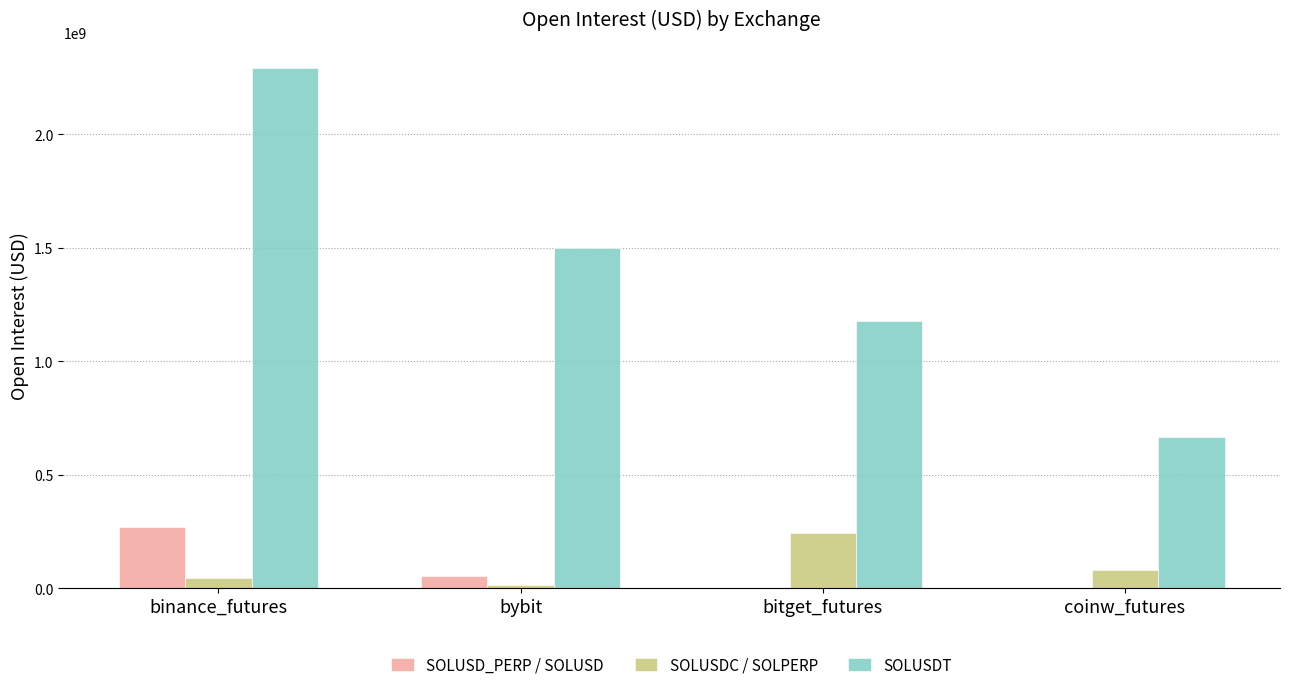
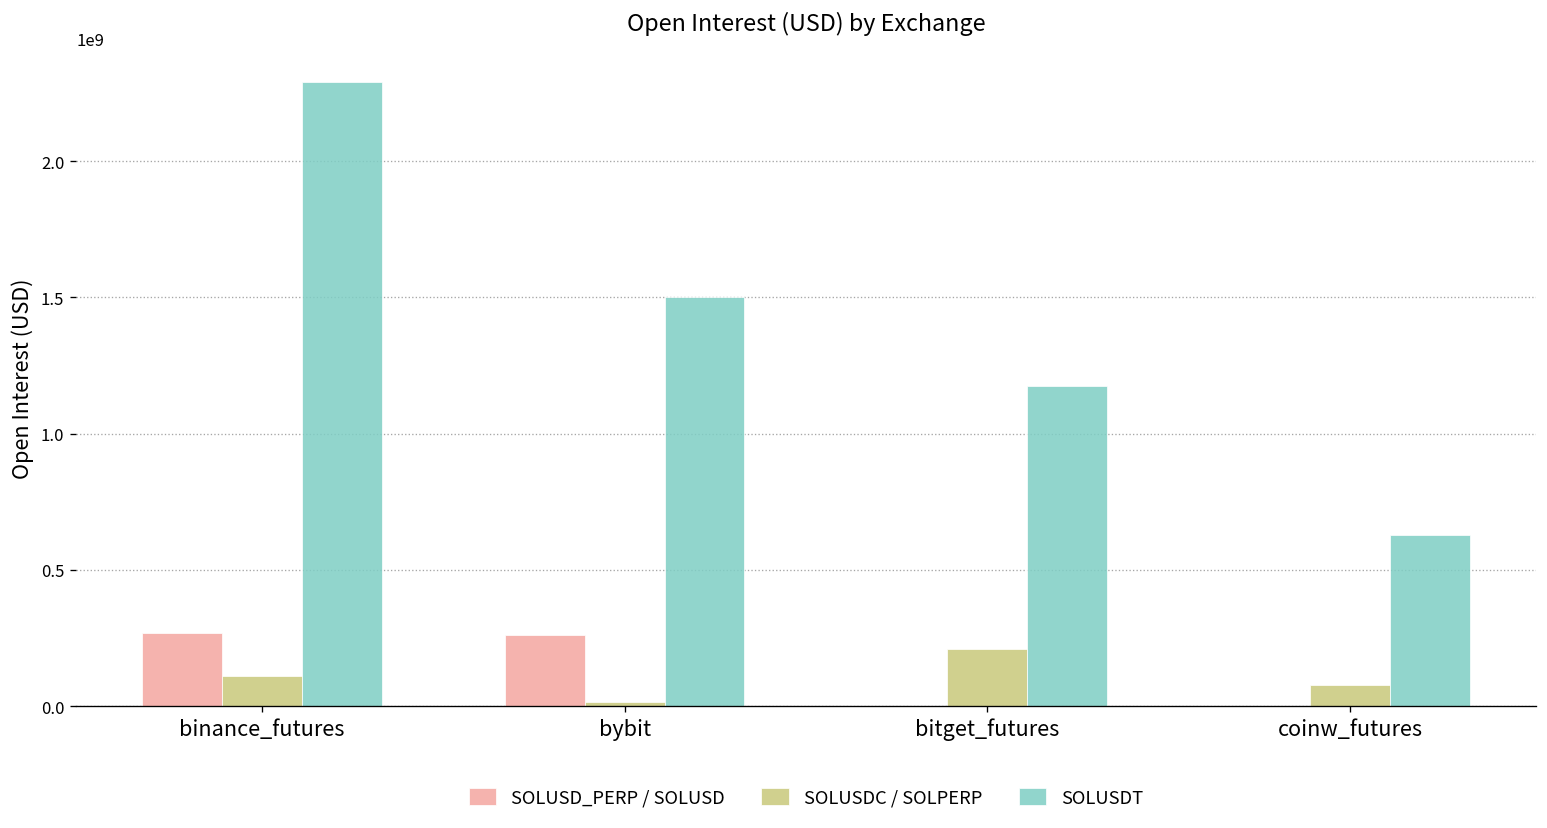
SOLUSDC / SOLPERP, binance_futures: 50000000 -> 110000000
SOLUSD_PERP / SOLUSD, bybit: 60000000 -> 260000000
SOLUSDC / SOLPERP, bitget_futures: 250000000 -> 210000000
SOLUSDT, coinw_futures: 670000000 -> 630000000
